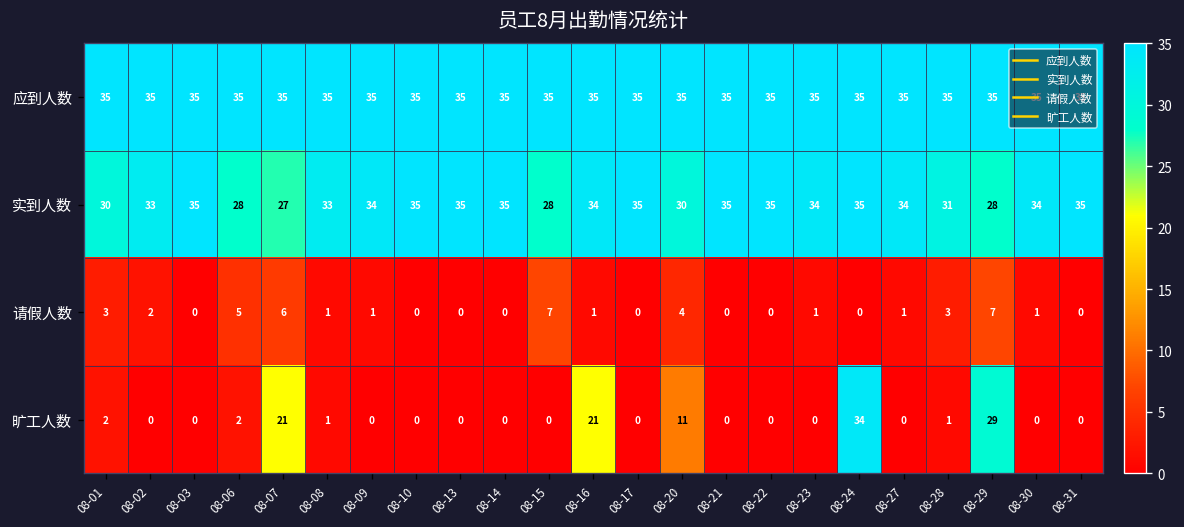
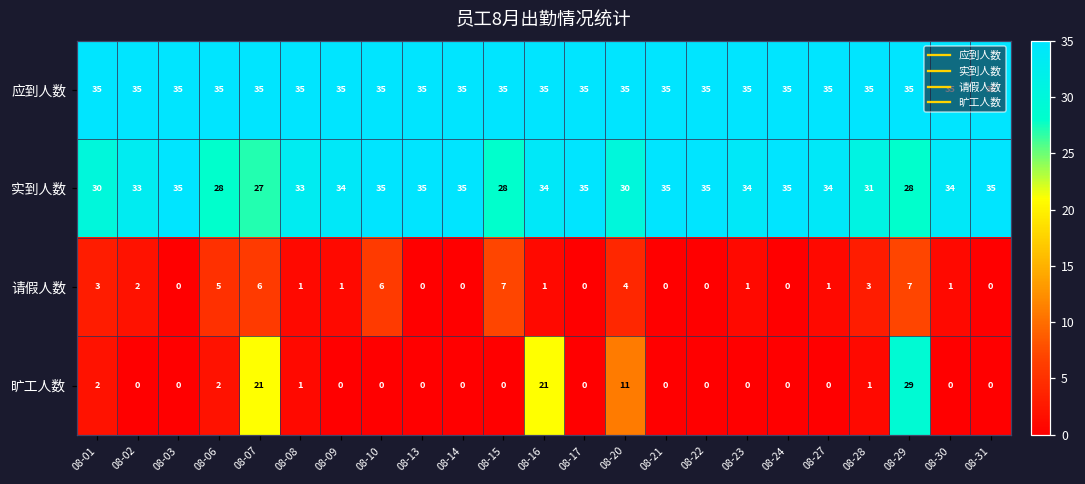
请假人数, 08-10: 0 -> 6
旷工人数, 08-24: 34 -> 0
